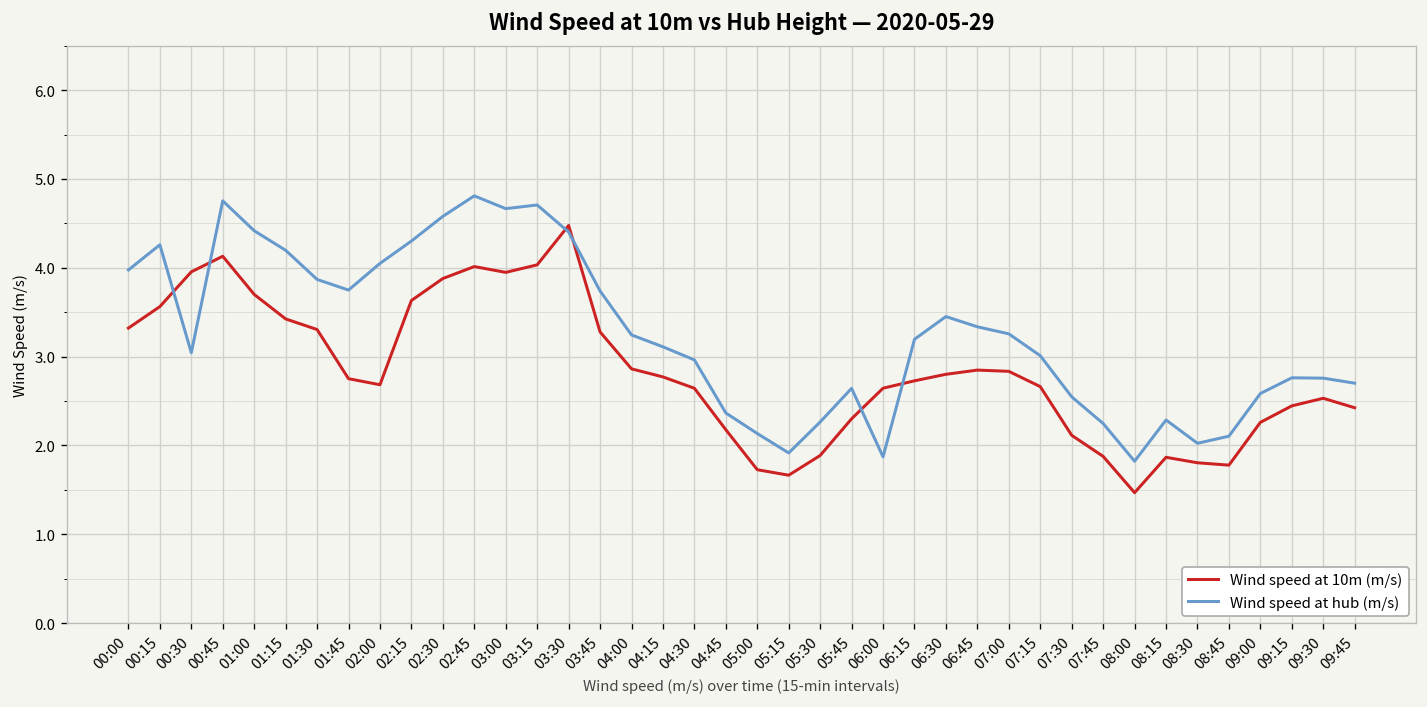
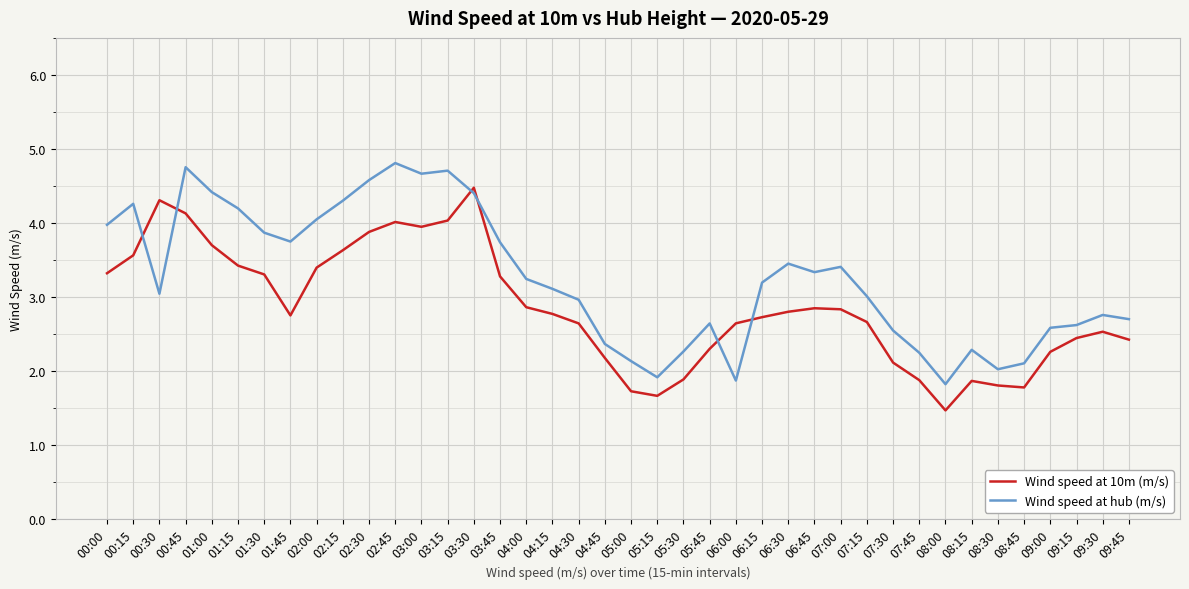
Wind speed at 10m (m/s), 00:30: 4.0 -> 4.3
Wind speed at 10m (m/s), 02:00: 2.7 -> 3.4
Wind speed at hub (m/s), 07:00: 3.3 -> 3.4
Wind speed at hub (m/s), 09:15: 2.8 -> 2.6
